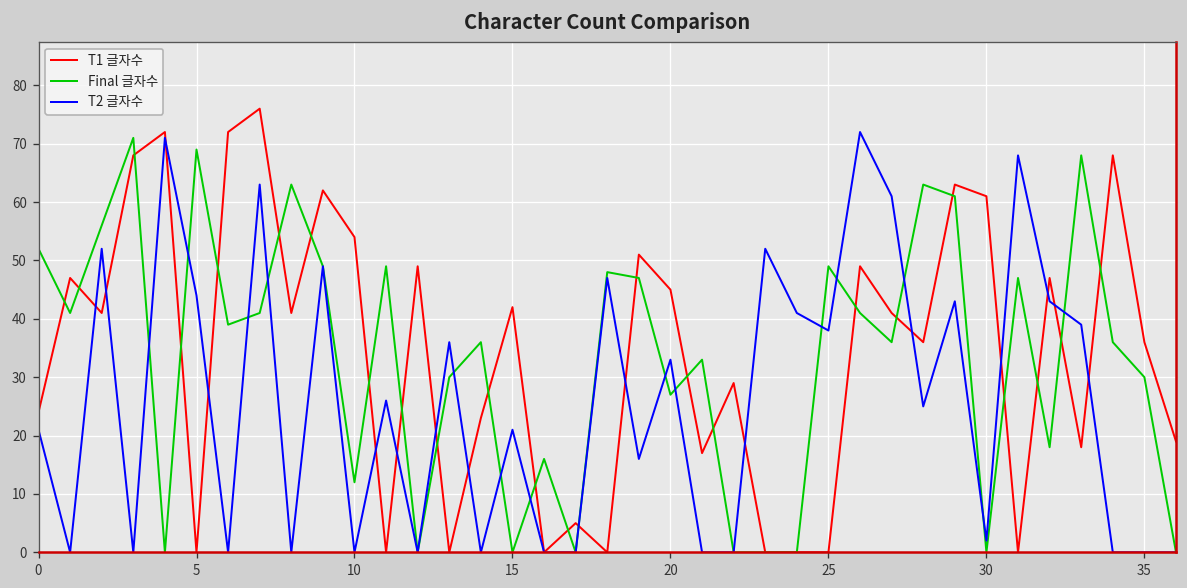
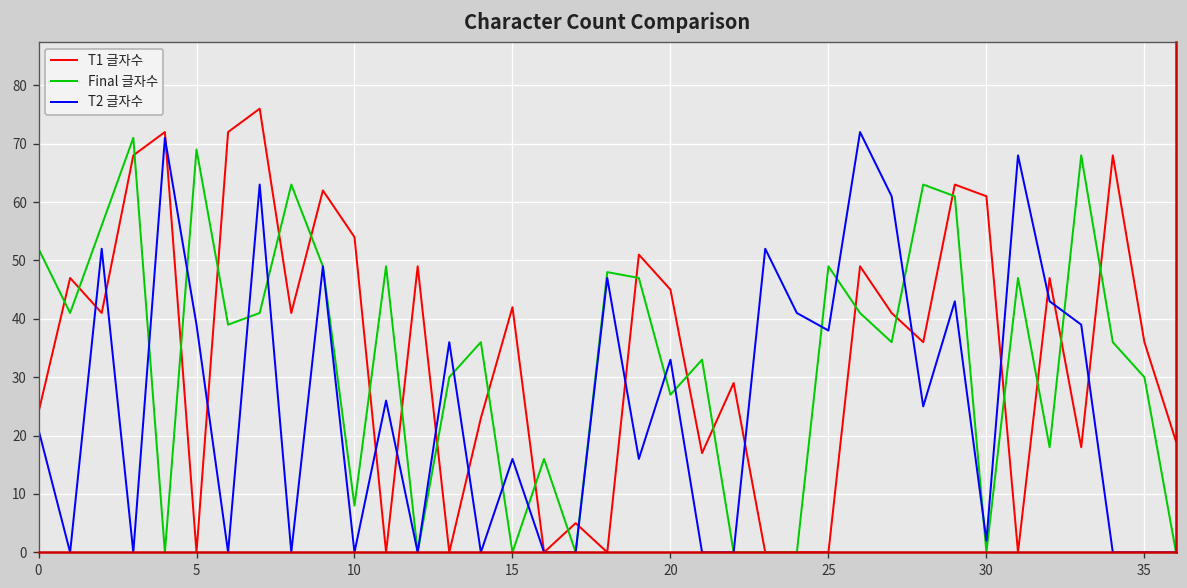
T2 글자수, 5: 44 -> 39
Final 글자수, 10: 12 -> 8
T2 글자수, 15: 21 -> 16
